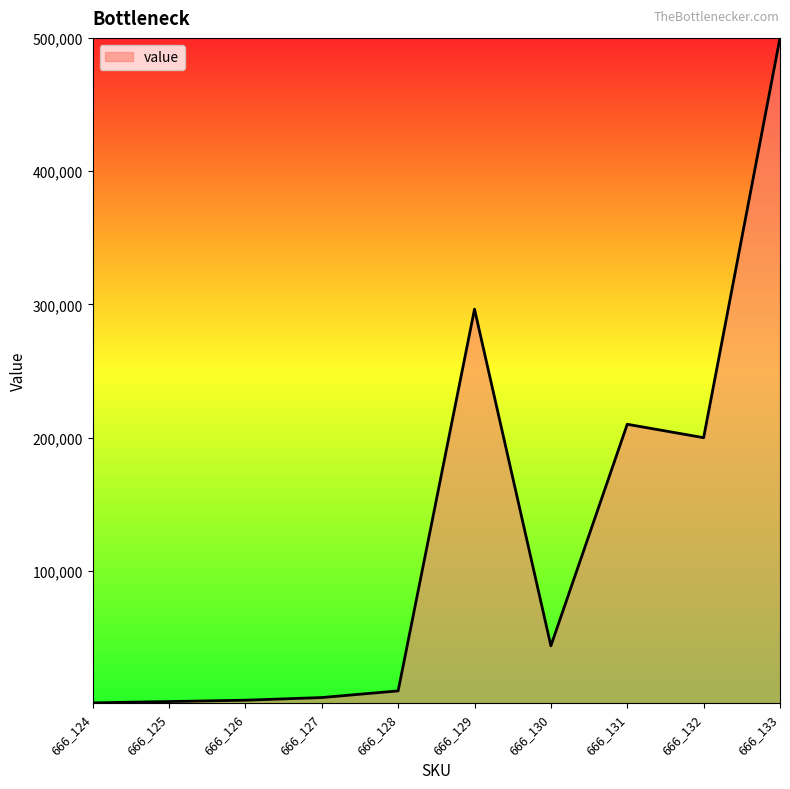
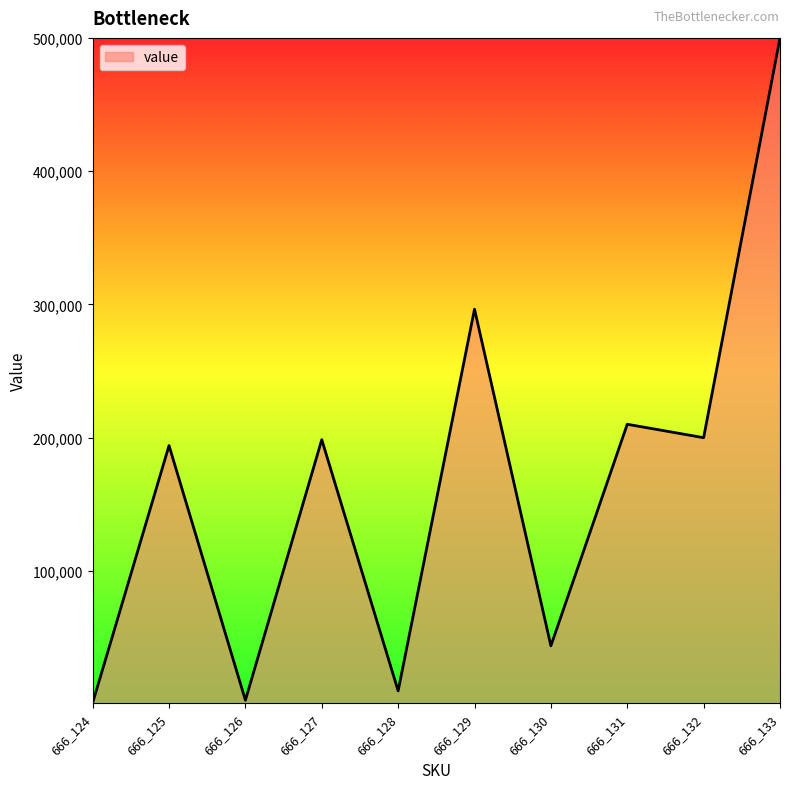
666_125: 2,000 -> 194,000
666_127: 5,000 -> 199,000
